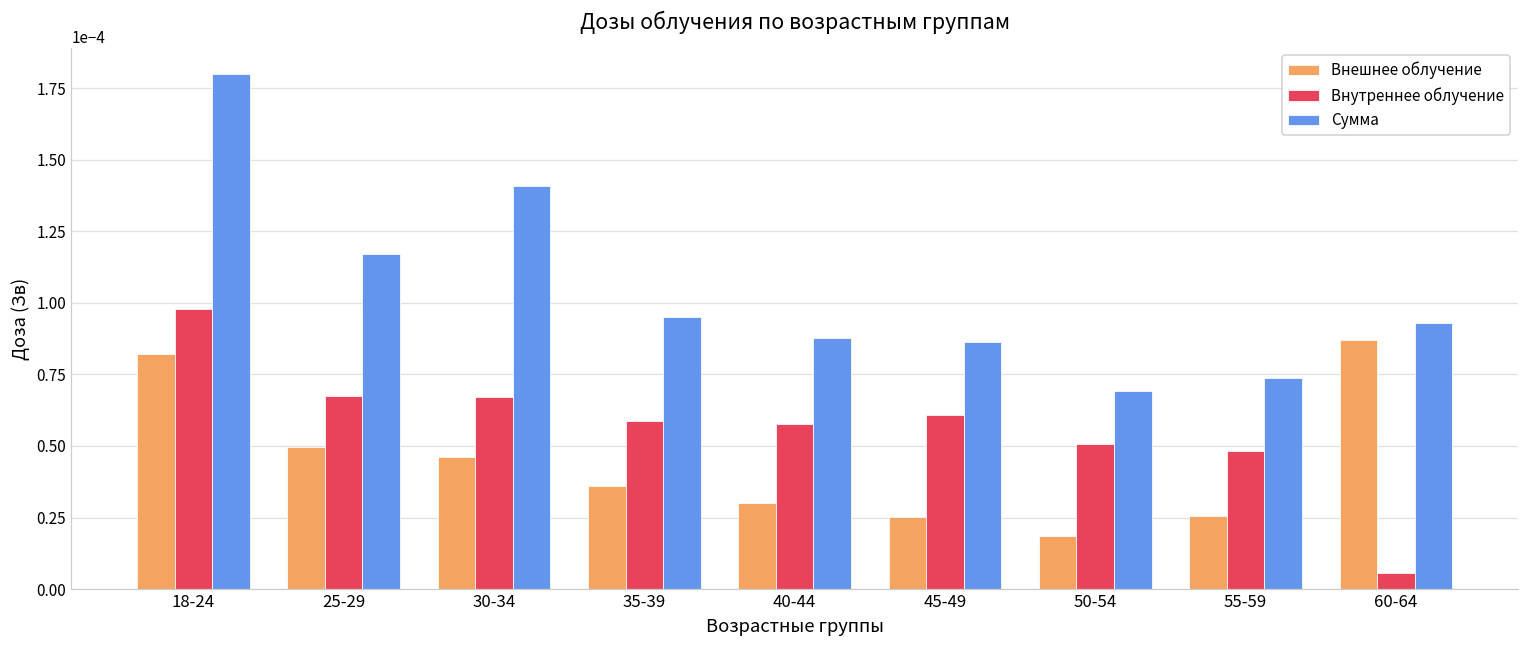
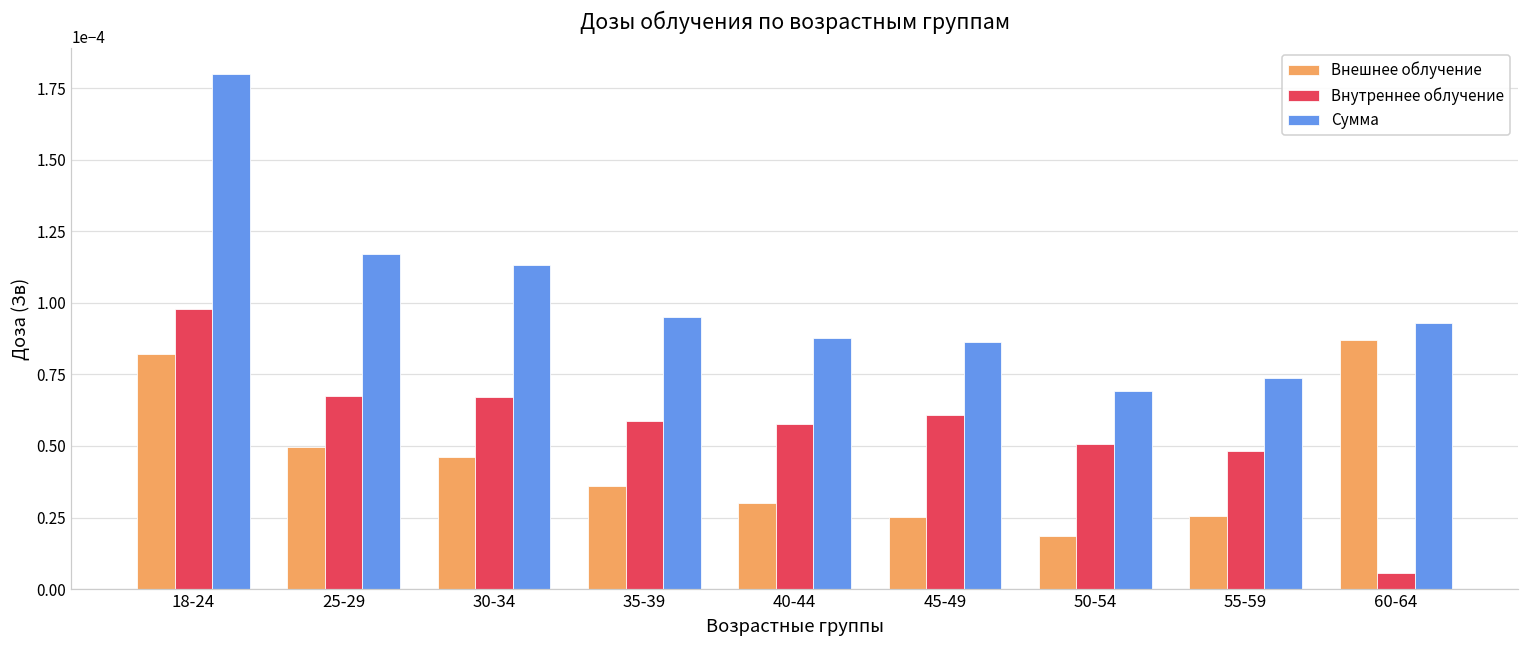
Сумма, 30-34: 0.000141 -> 0.000113
